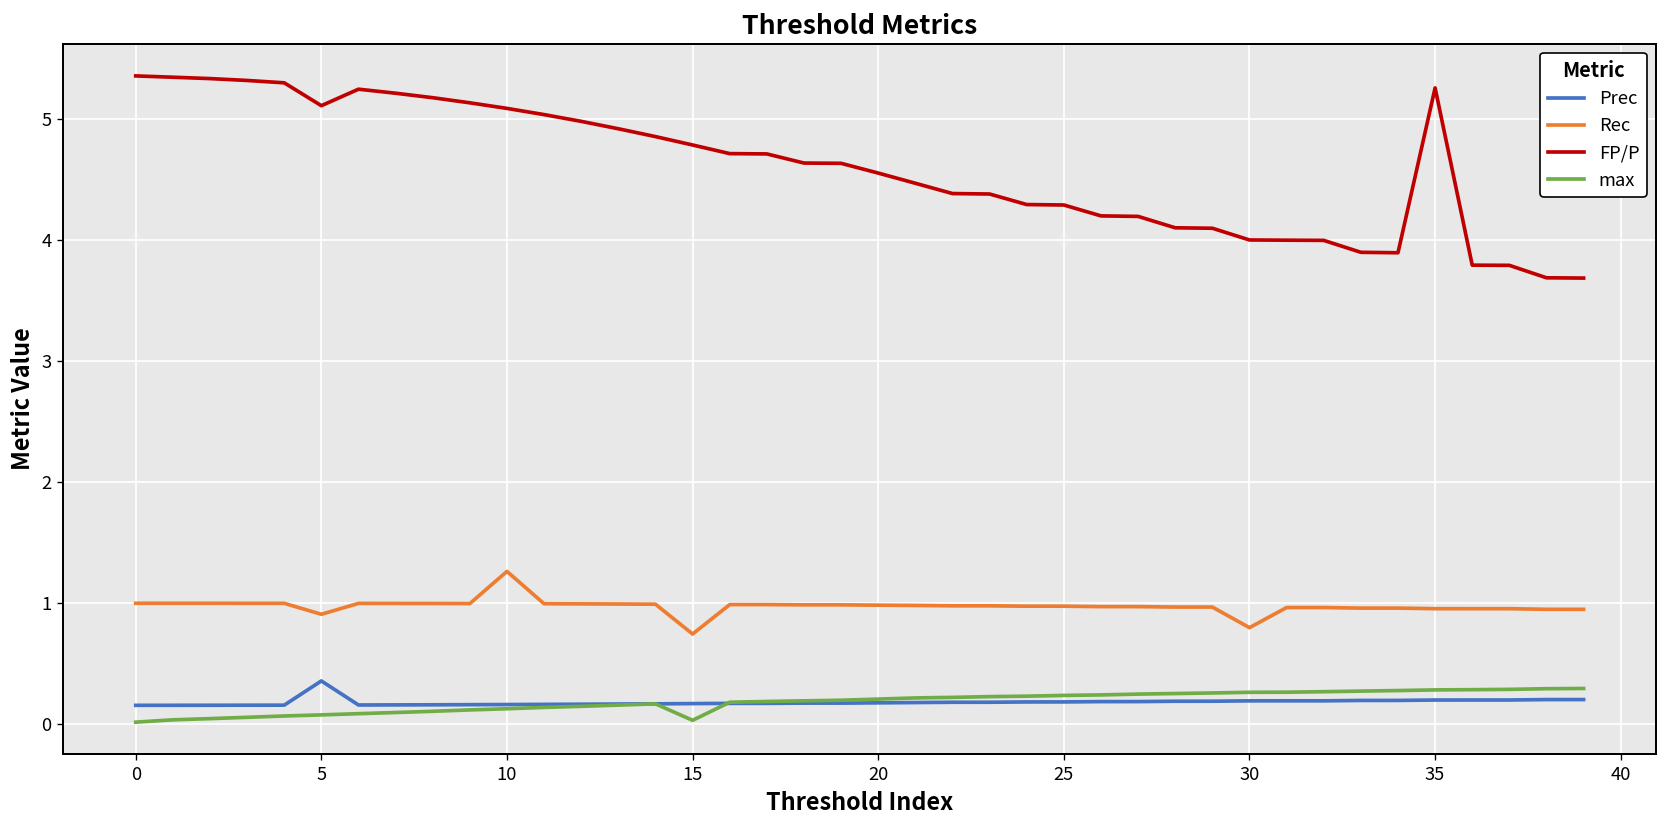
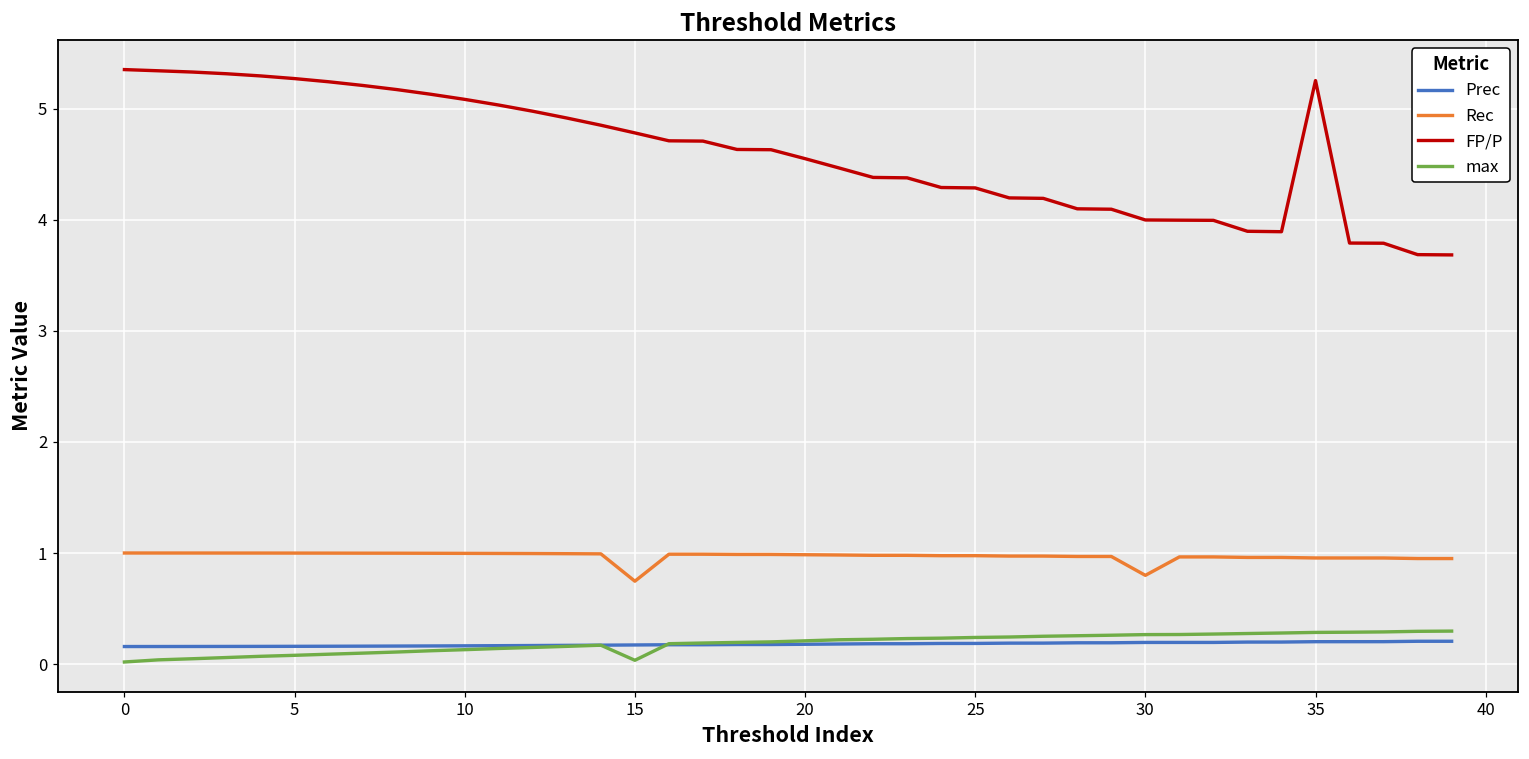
Prec, 5: 0.36 -> 0.16
Rec, 5: 0.91 -> 1.00
FP/P, 5: 5.11 -> 5.27
Rec, 10: 1.26 -> 1.00
